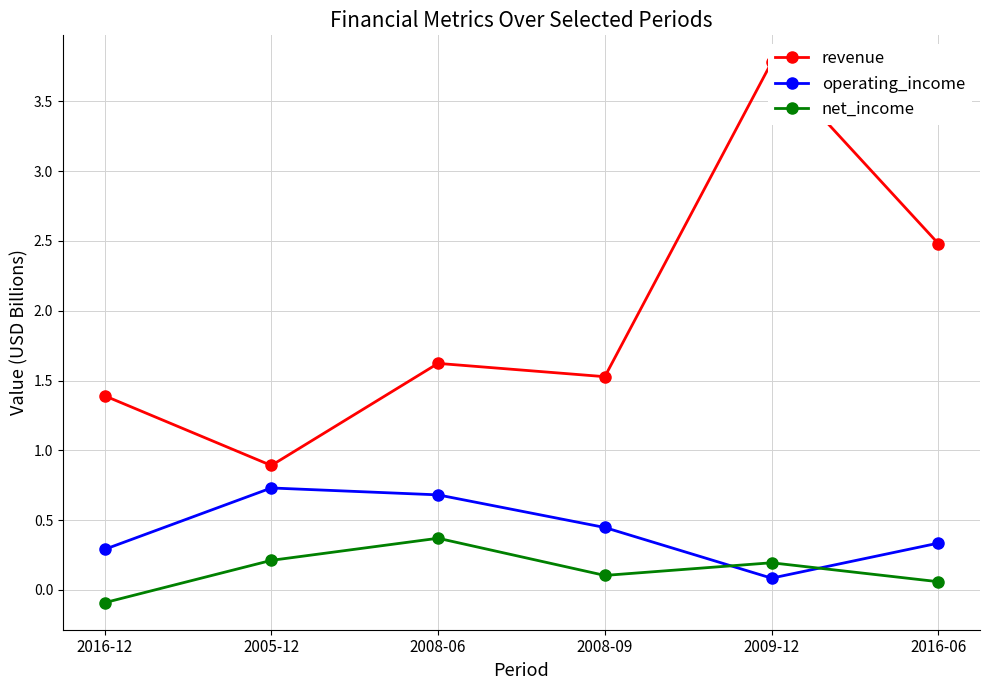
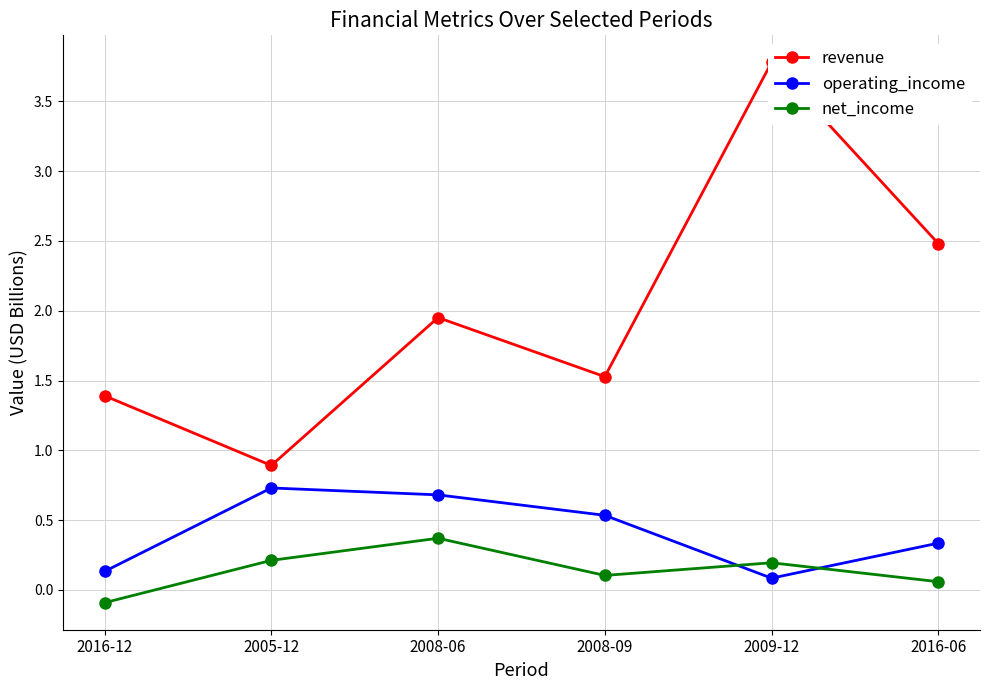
operating_income, 2016-12: 0.29 -> 0.13
revenue, 2008-06: 1.62 -> 1.95
operating_income, 2008-09: 0.45 -> 0.53
